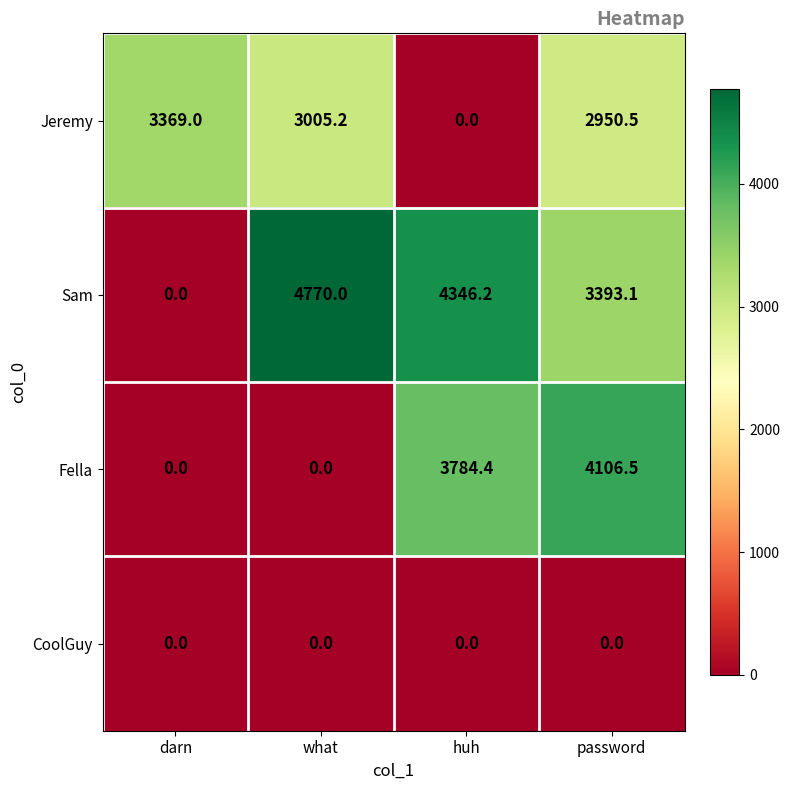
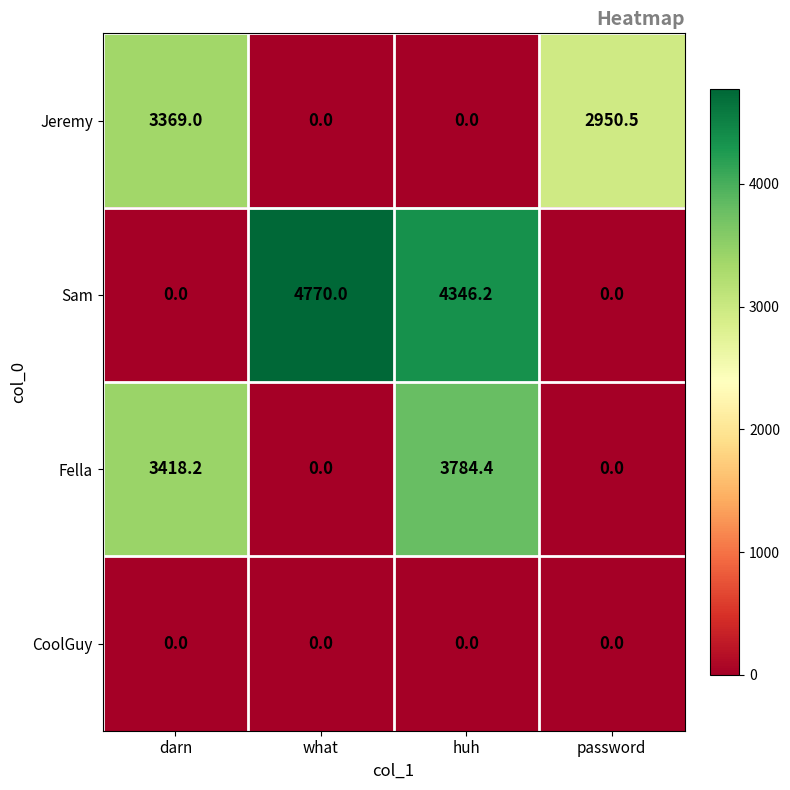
Jeremy, what: 3005.2 -> 0.0
Sam, password: 3393.1 -> 0.0
Fella, darn: 0.0 -> 3418.2
Fella, password: 4106.5 -> 0.0
